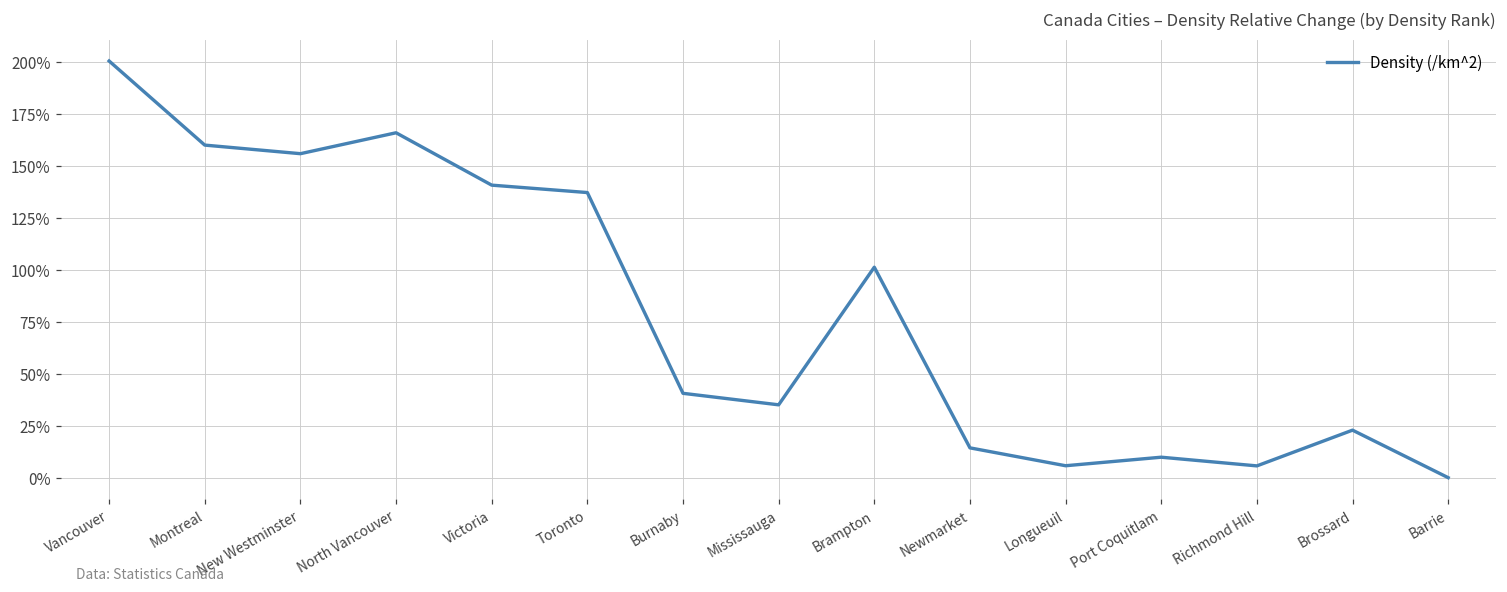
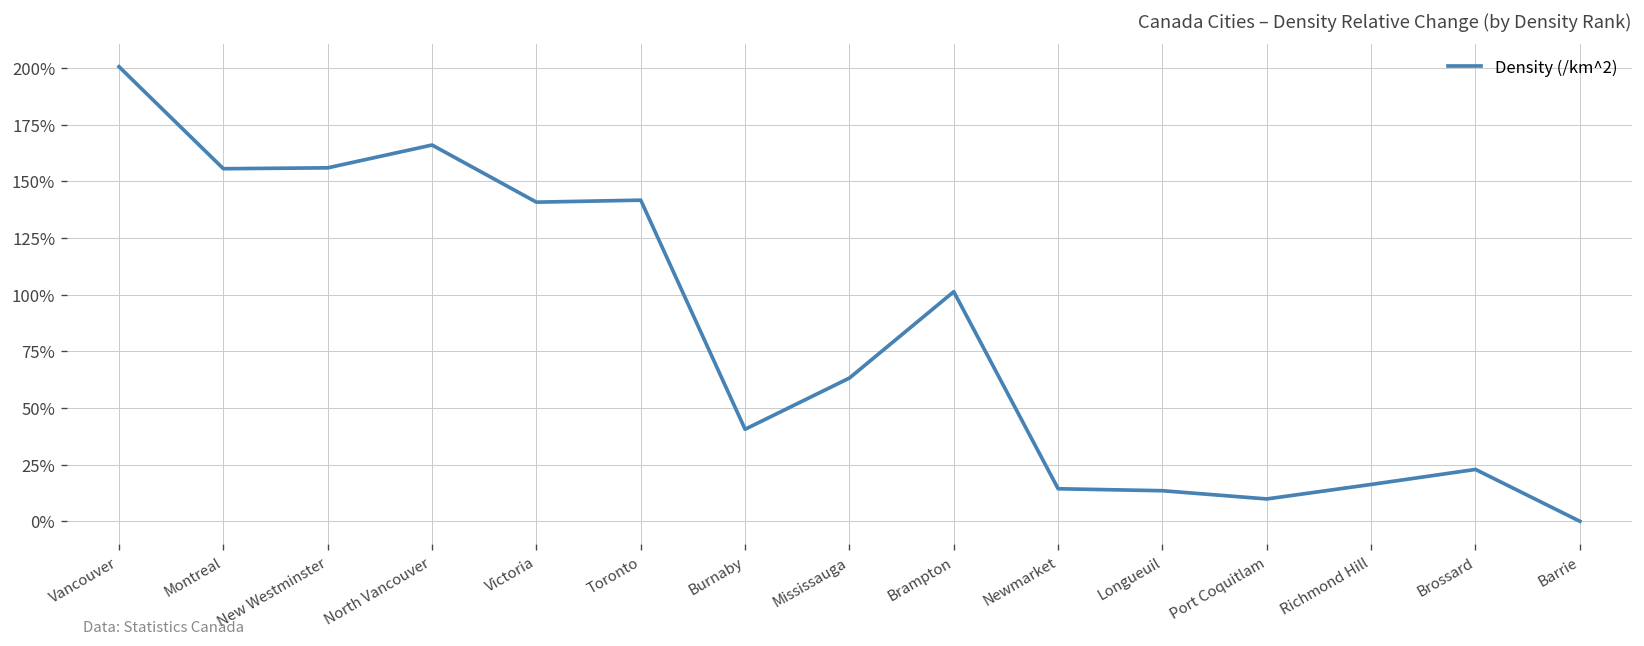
Montreal: 160% -> 156%
Toronto: 137% -> 142%
Mississauga: 35% -> 63%
Longueuil: 6% -> 13%
Richmond Hill: 6% -> 16%
